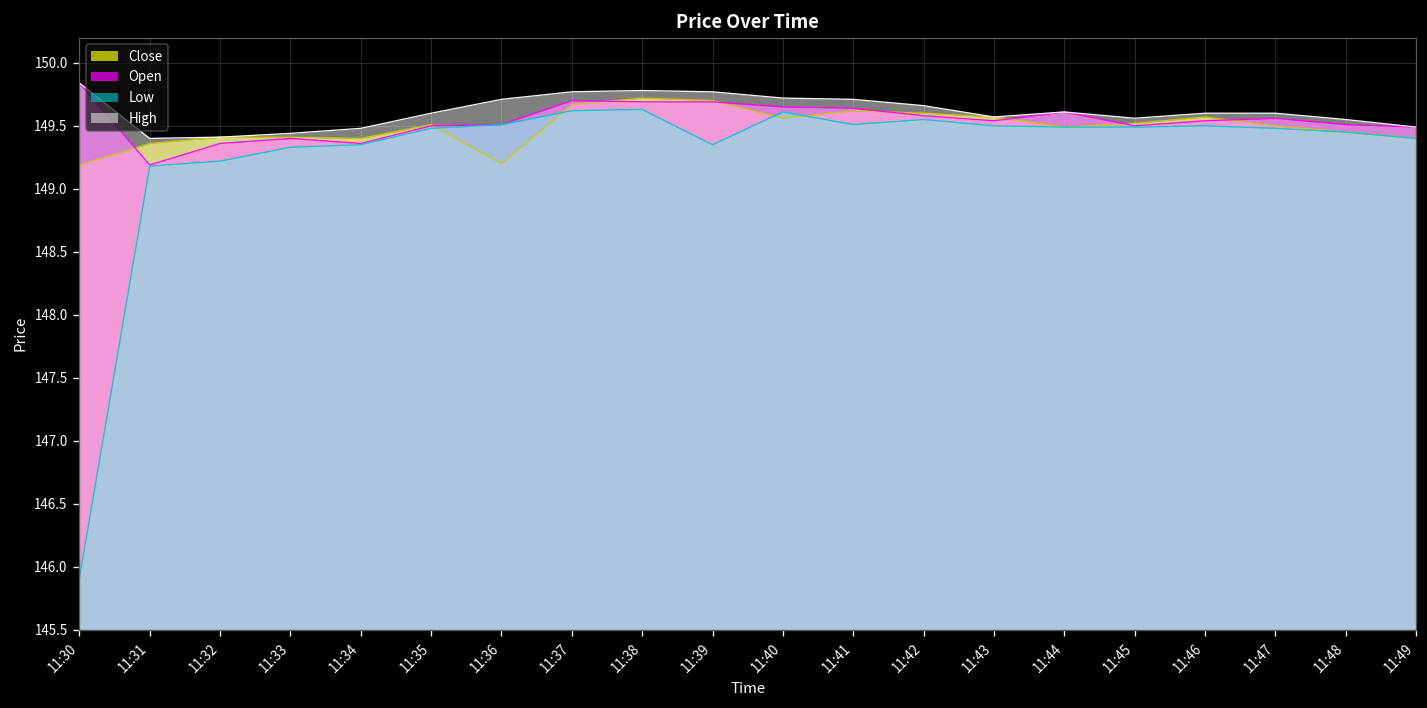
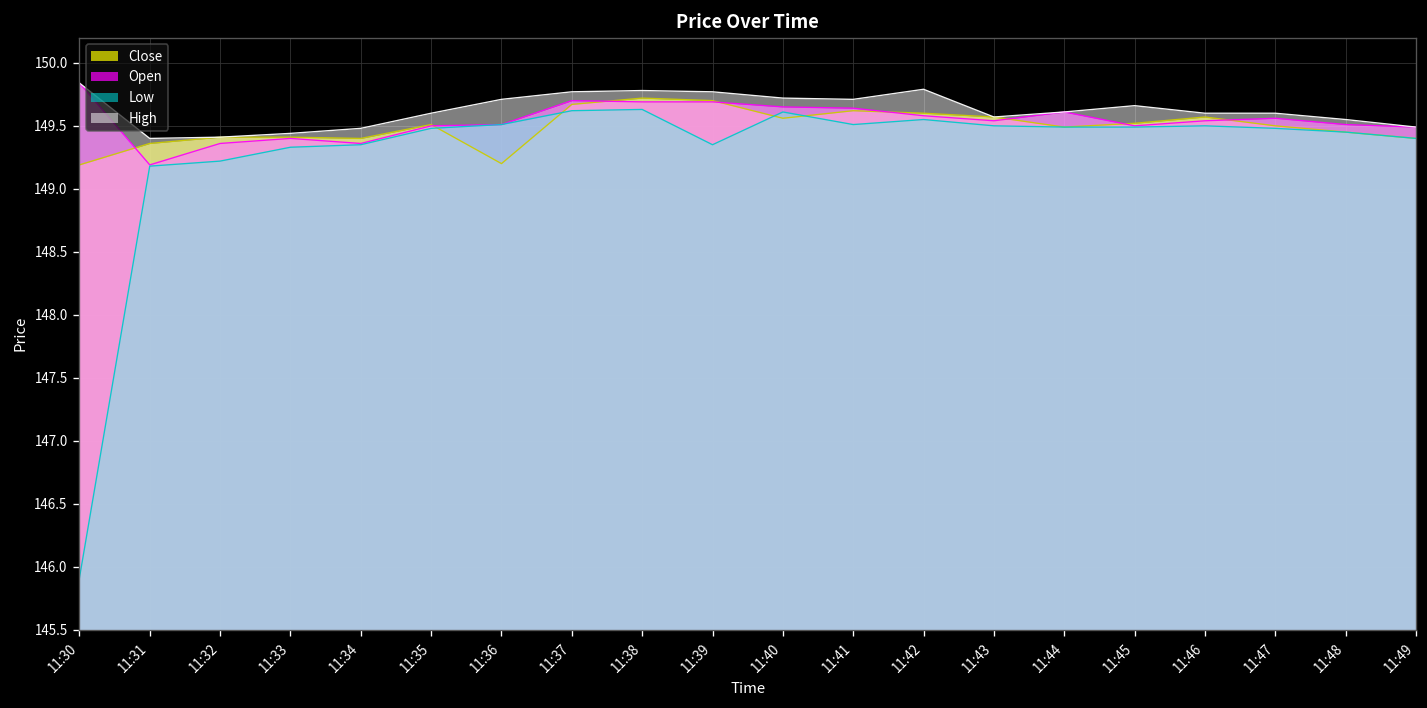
High, 11:42: 149.66 -> 149.79
High, 11:45: 149.56 -> 149.66
